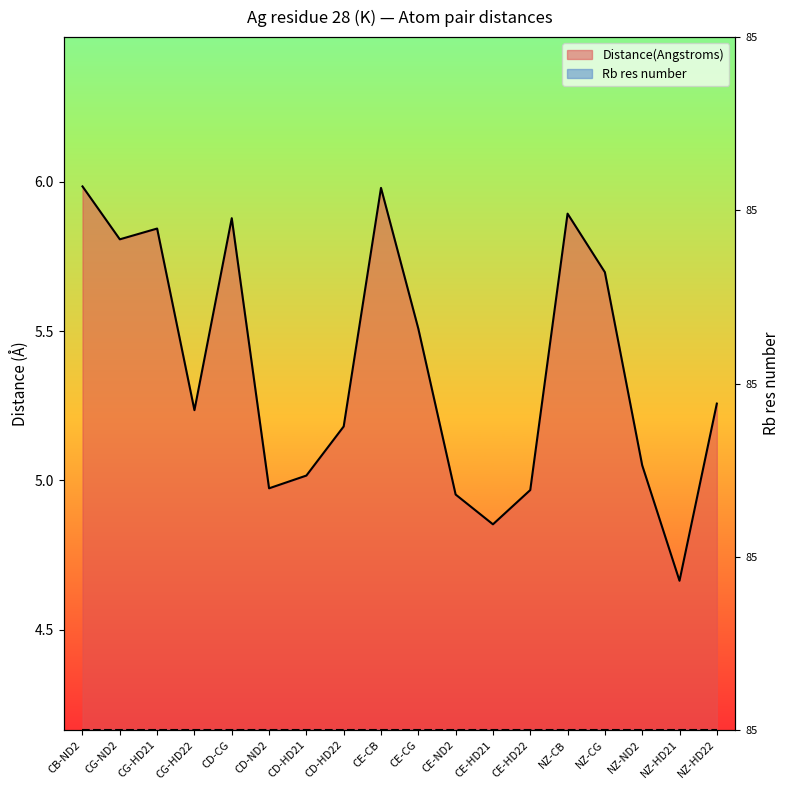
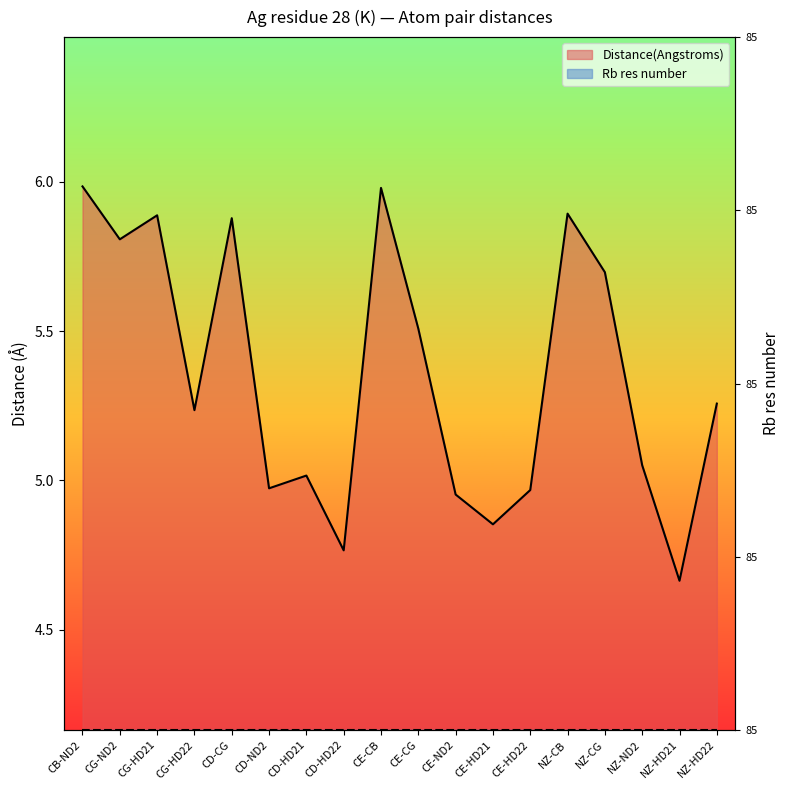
Distance(Angstroms), CG-HD21: 5.84 -> 5.89
Distance(Angstroms), CD-HD22: 5.18 -> 4.77
